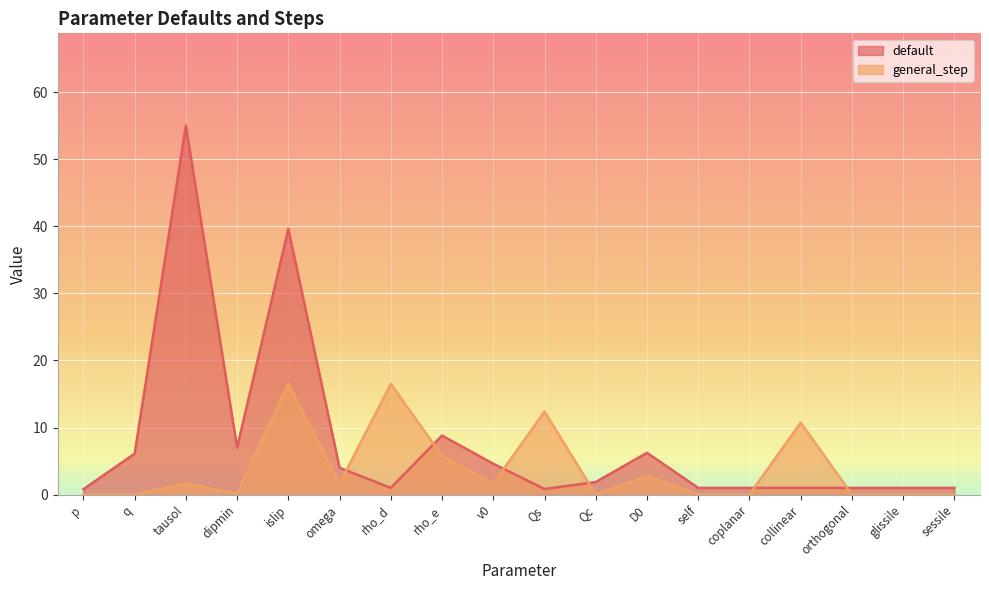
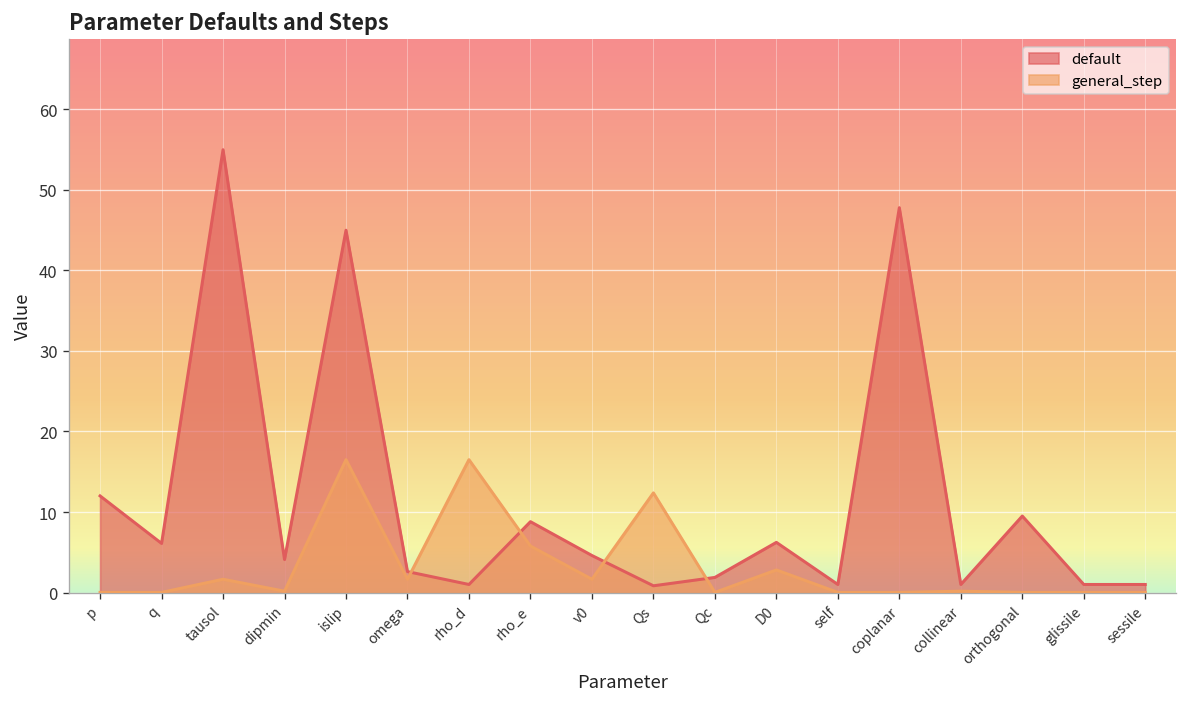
default, p: 1 -> 12
default, dipmin: 7 -> 4
default, islip: 40 -> 45
default, omega: 4 -> 3
default, coplanar: 1 -> 48
general_step, collinear: 11 -> 0
default, orthogonal: 1 -> 10
